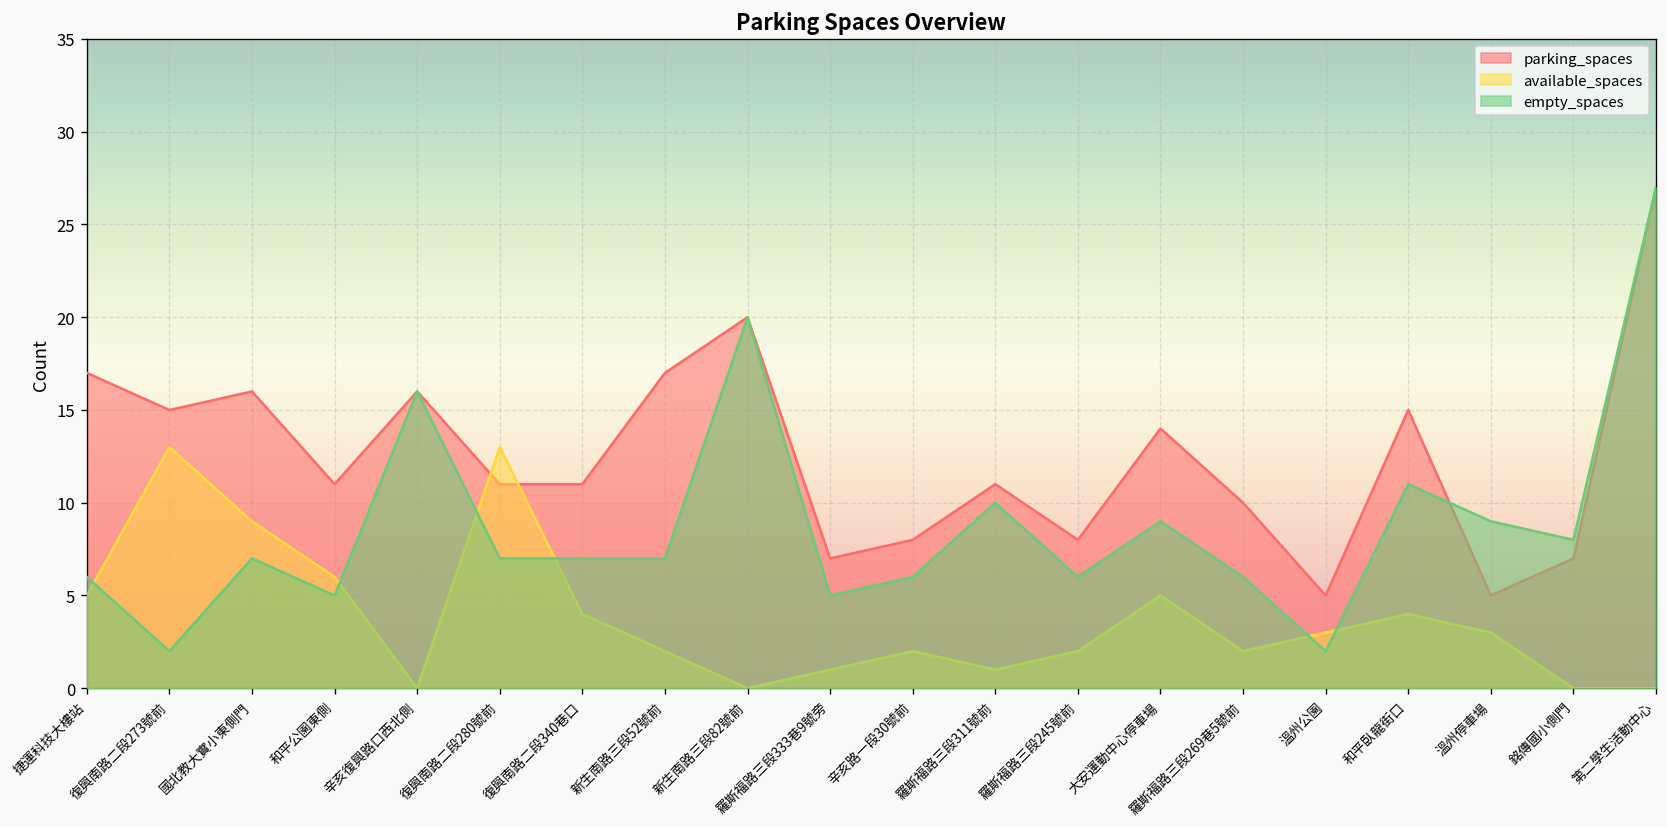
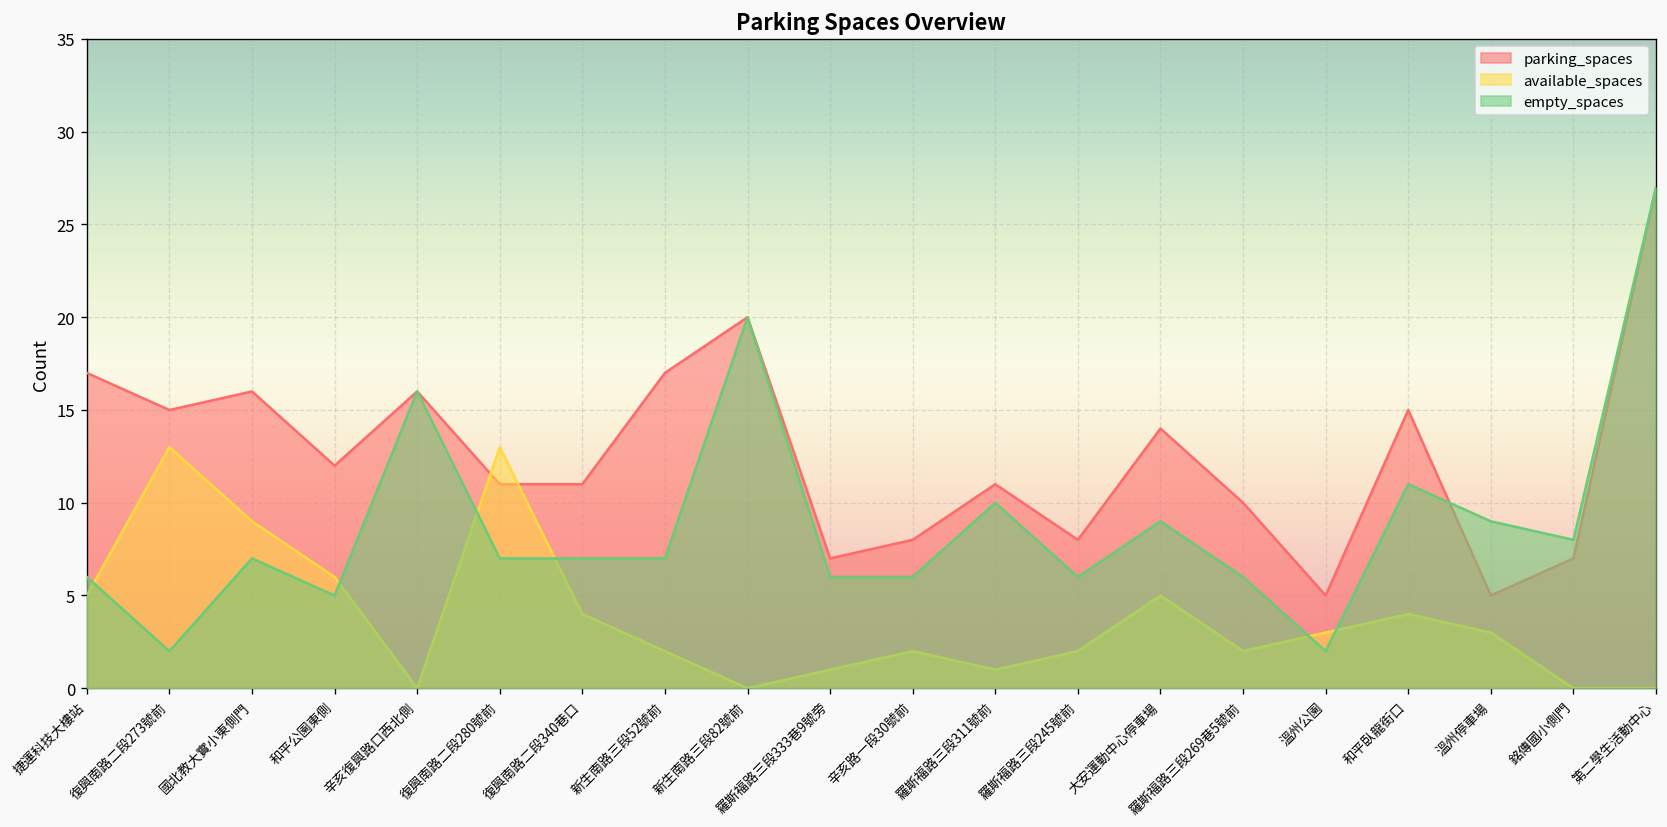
parking_spaces, 和平公園東側: 11 -> 12
empty_spaces, 羅斯福路三段333巷9號旁: 5 -> 6
